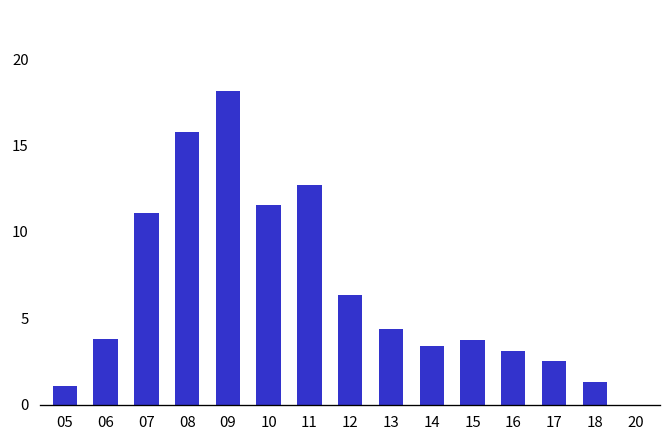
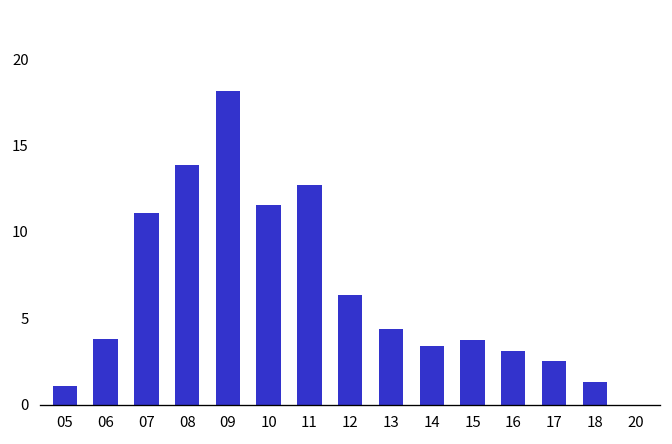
08: 15.8 -> 13.9
